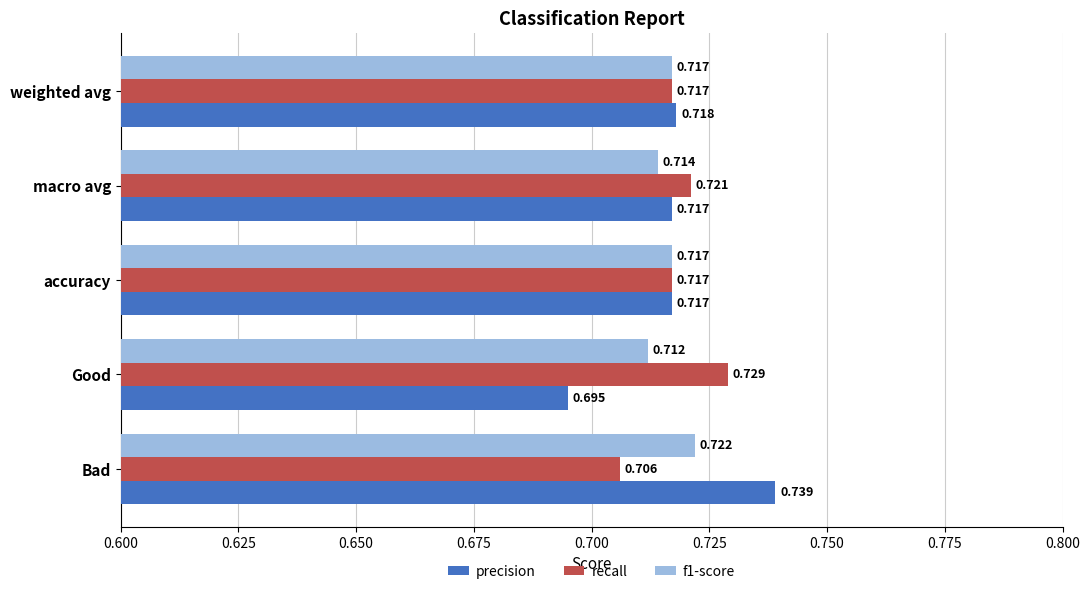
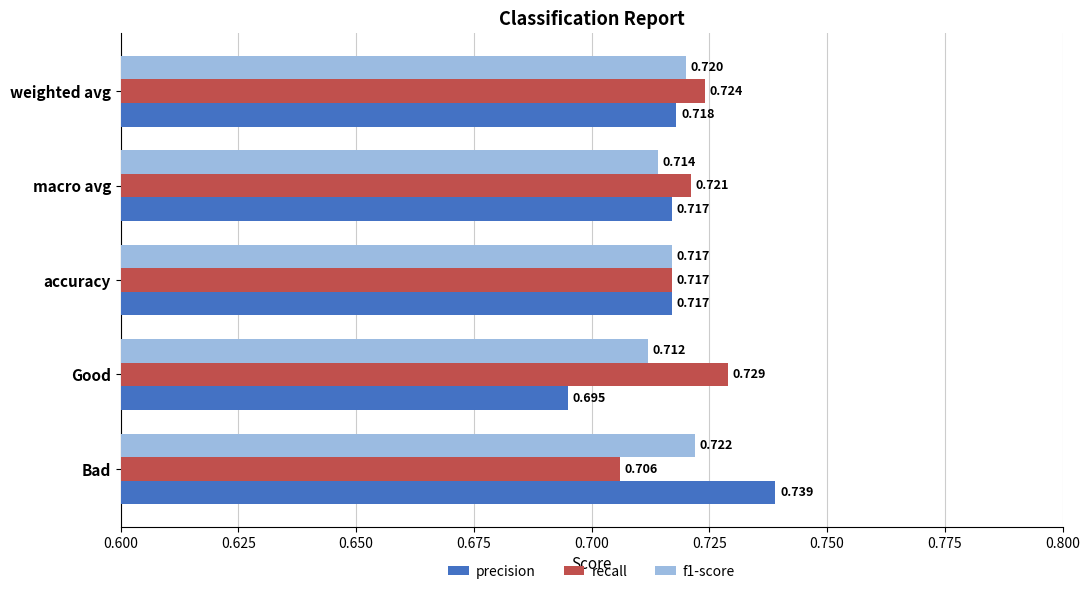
f1-score, weighted avg: 0.717 -> 0.720
recall, weighted avg: 0.717 -> 0.724
